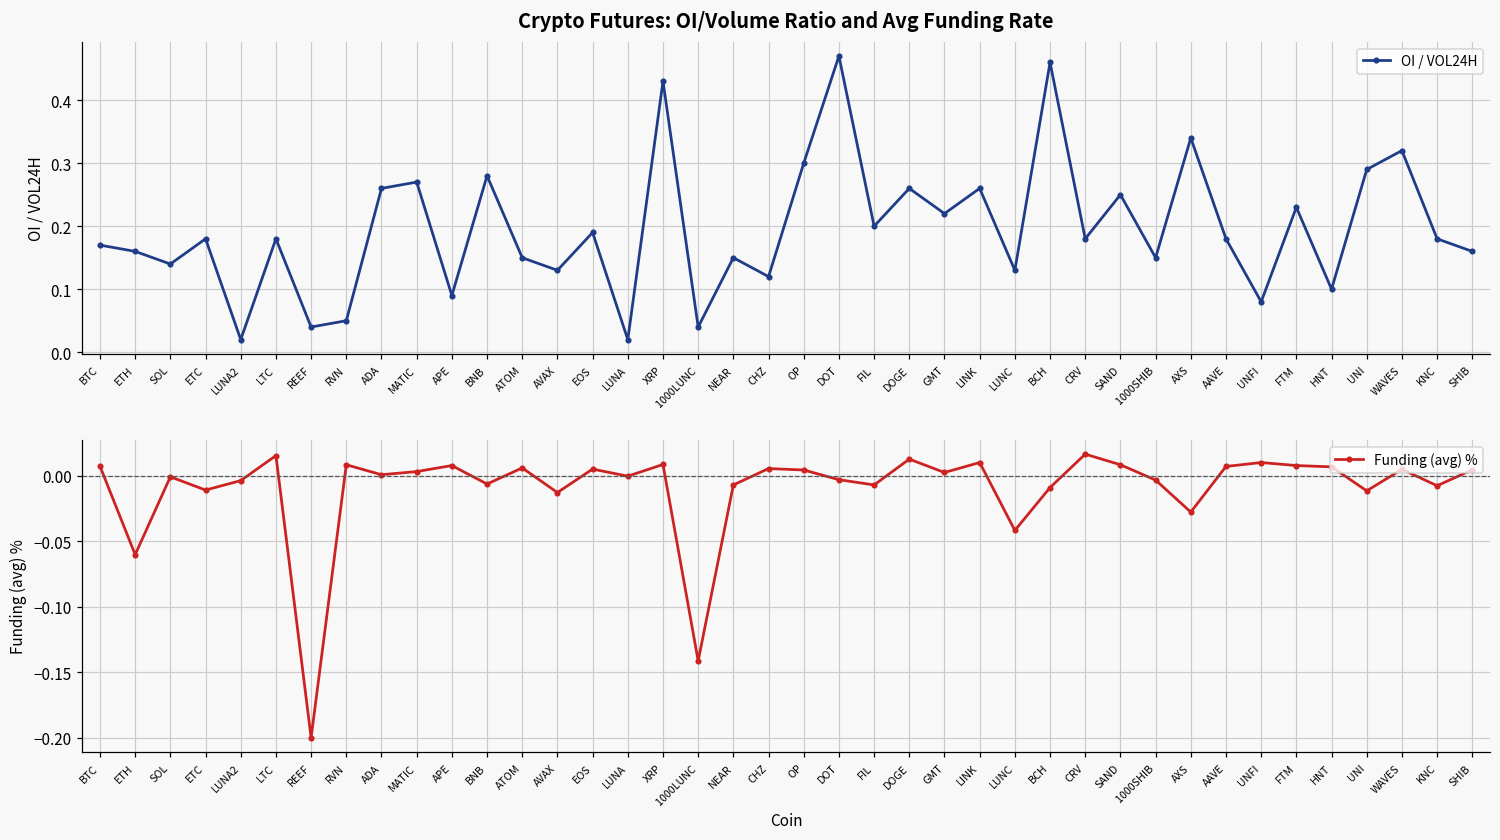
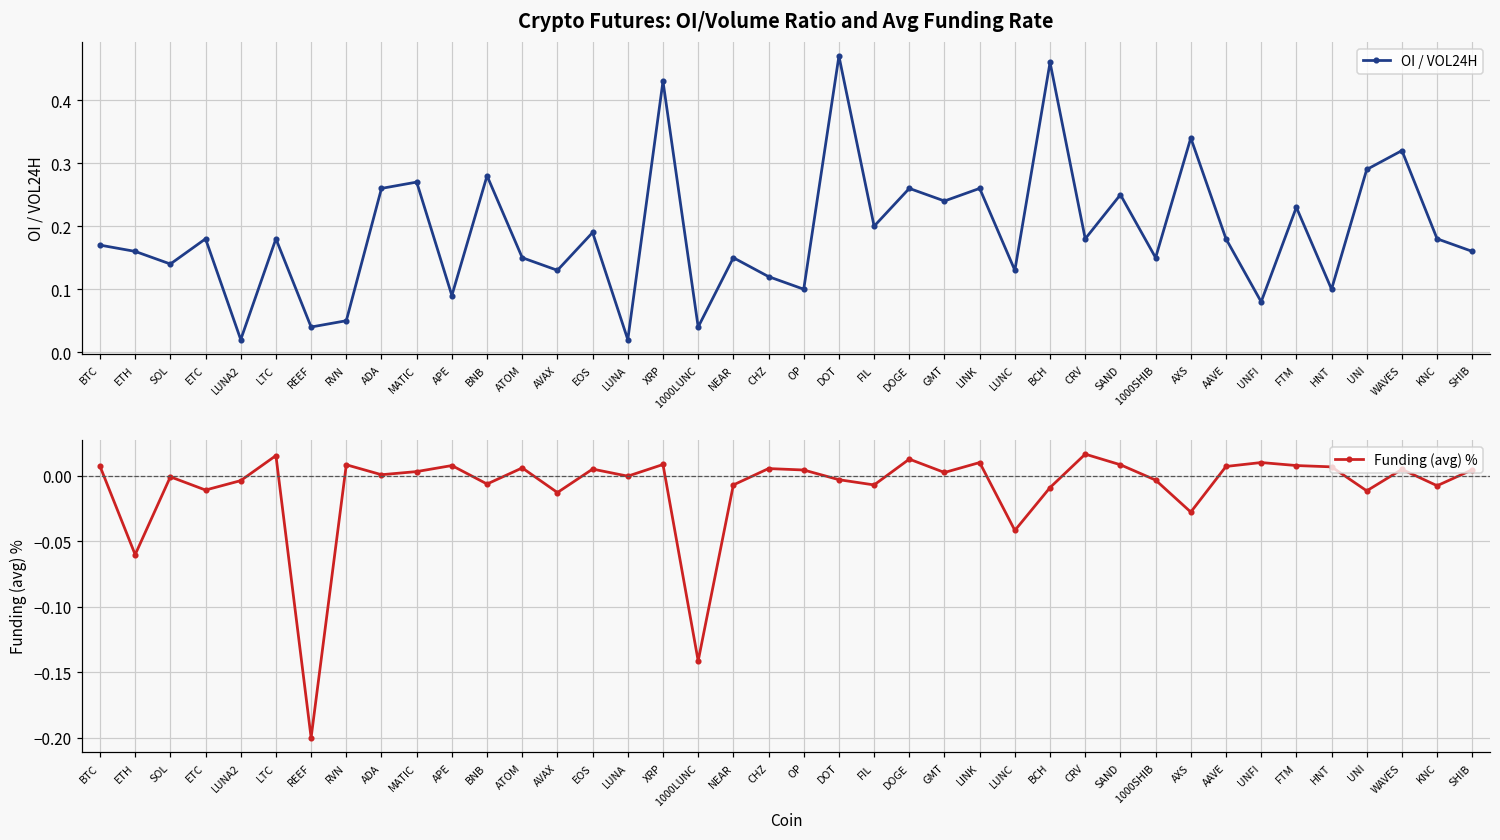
Crypto Futures: OI/Volume Ratio and Avg Funding Rate, OP: 0.3 -> 0.1
Crypto Futures: OI/Volume Ratio and Avg Funding Rate, GMT: 0.22 -> 0.24
